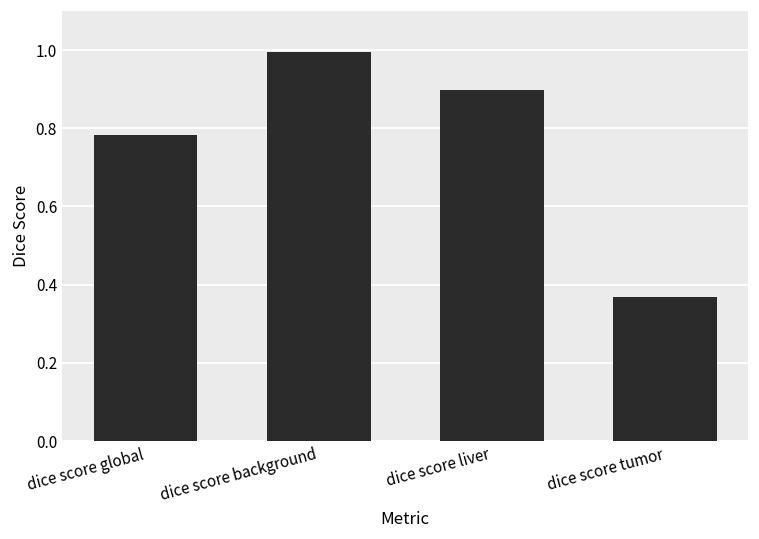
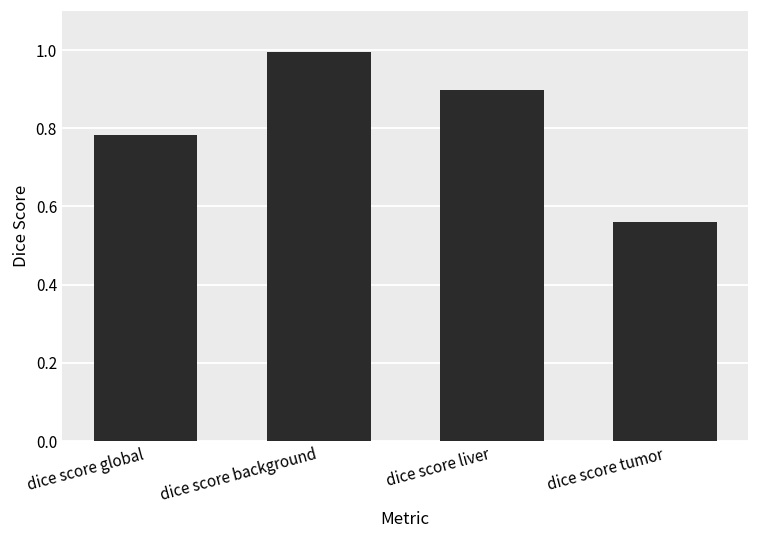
dice score tumor: 0.37 -> 0.56
